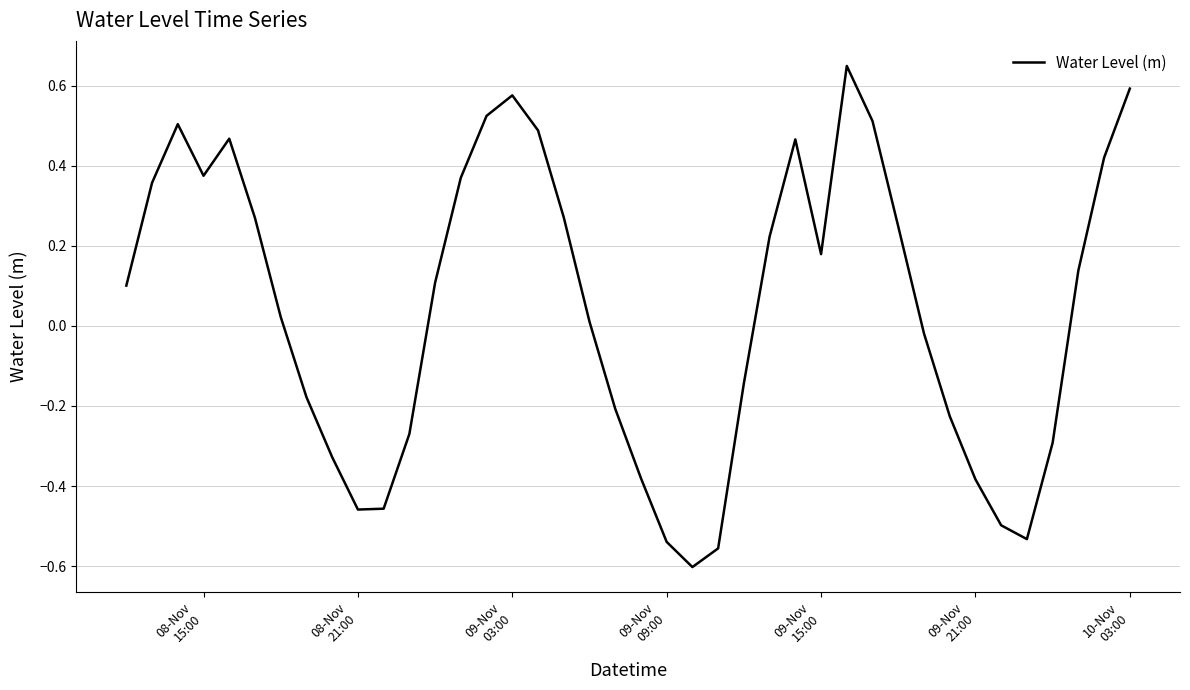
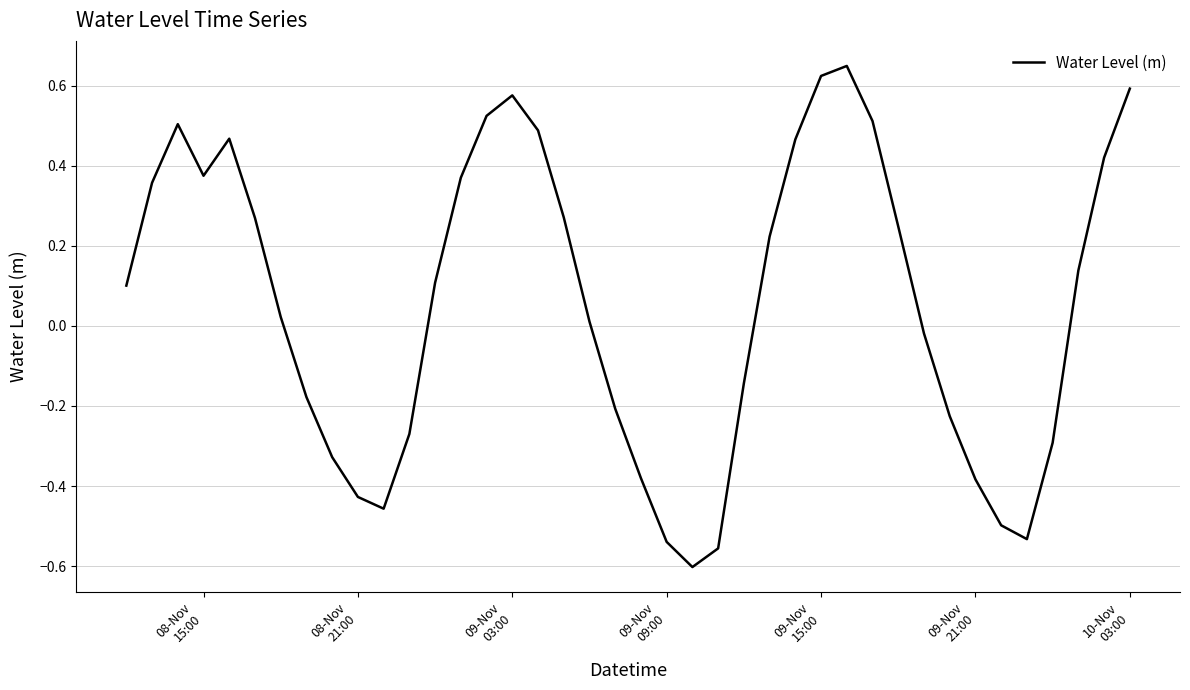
08-Nov 21:00: -0.46 -> -0.43
09-Nov 15:00: 0.18 -> 0.62
